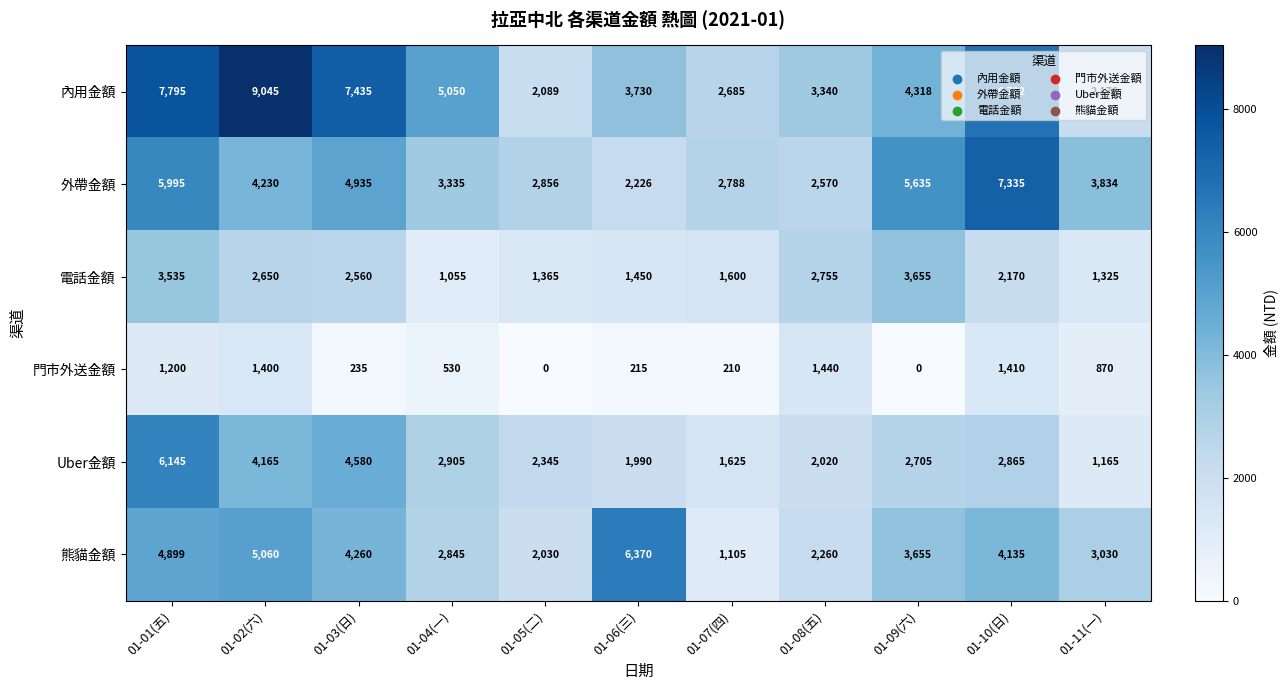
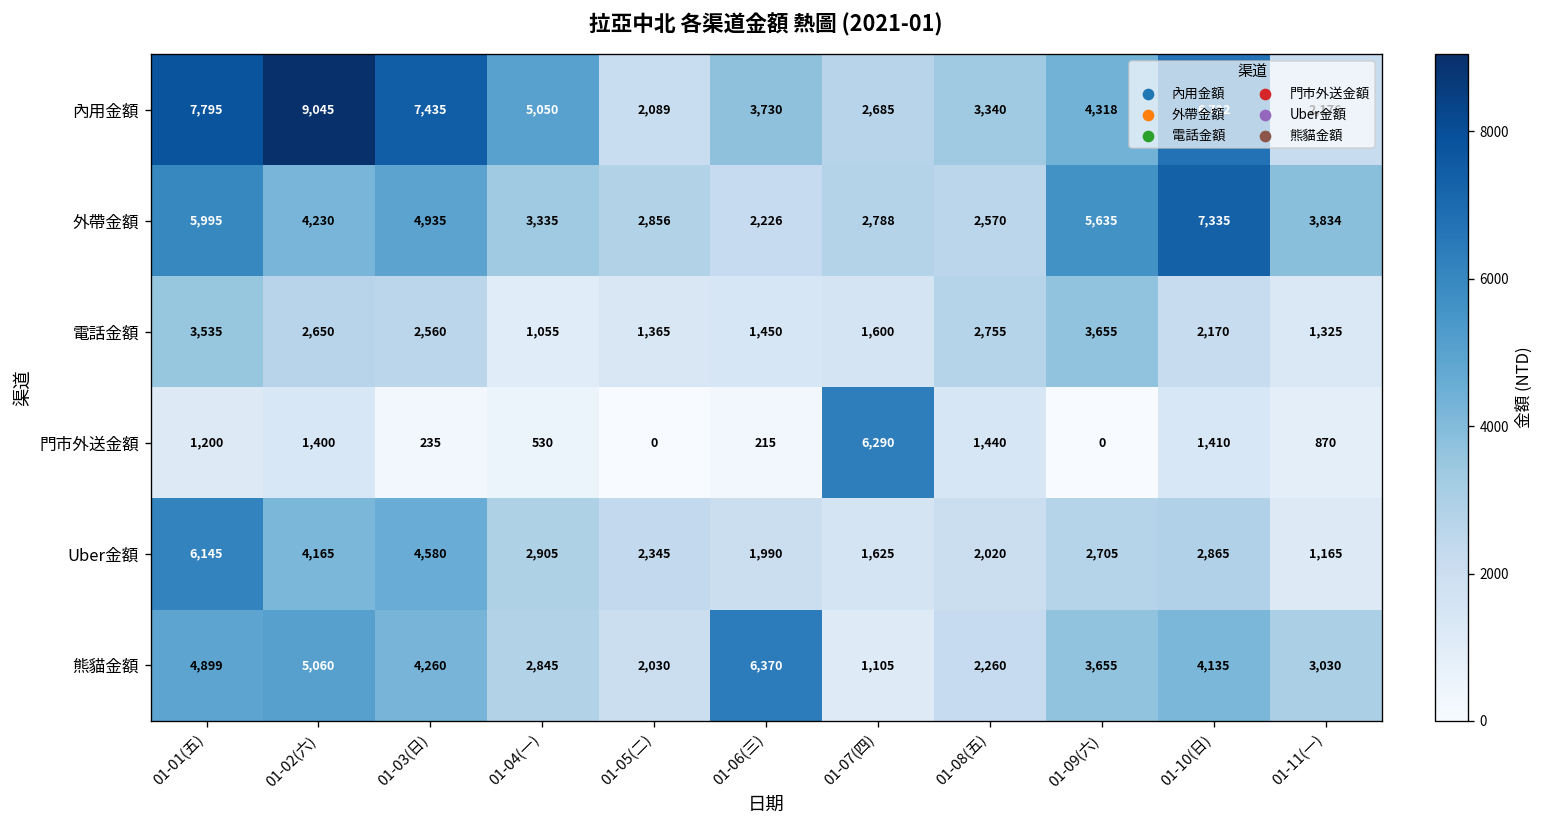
門市外送金額, 01-07(四): 210 -> 6,290
